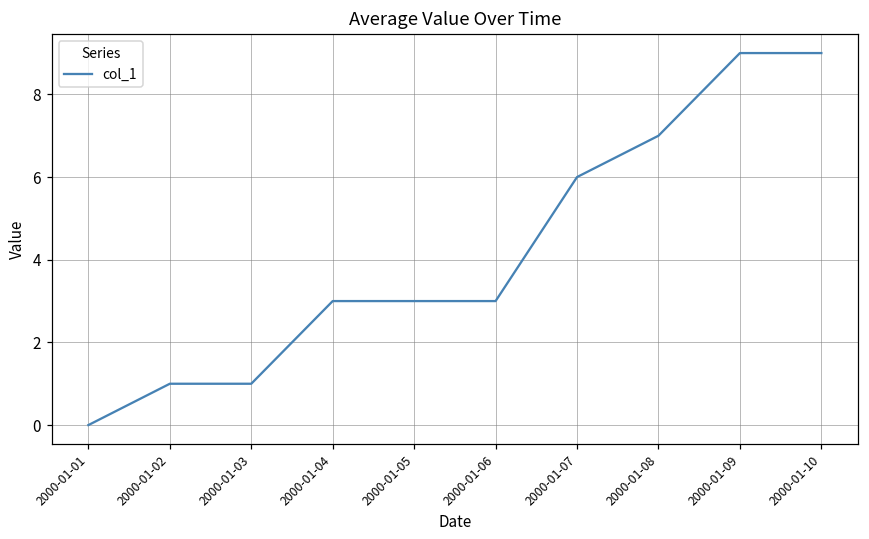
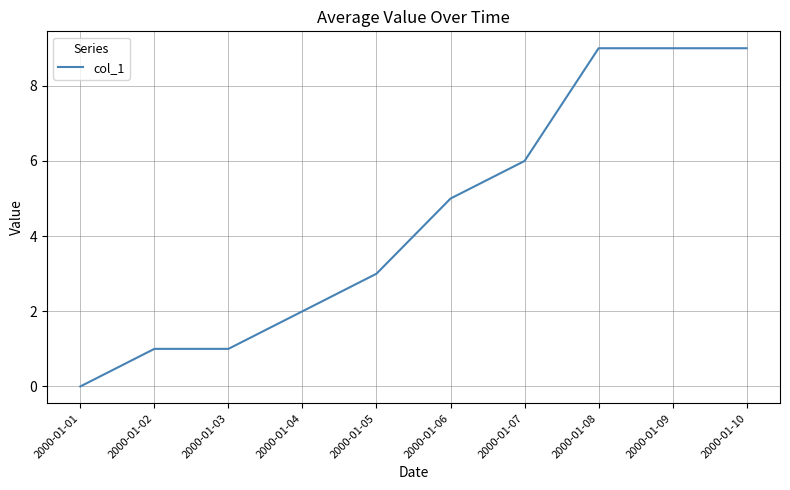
2000-01-04: 3 -> 2
2000-01-06: 3 -> 5
2000-01-08: 7 -> 9
